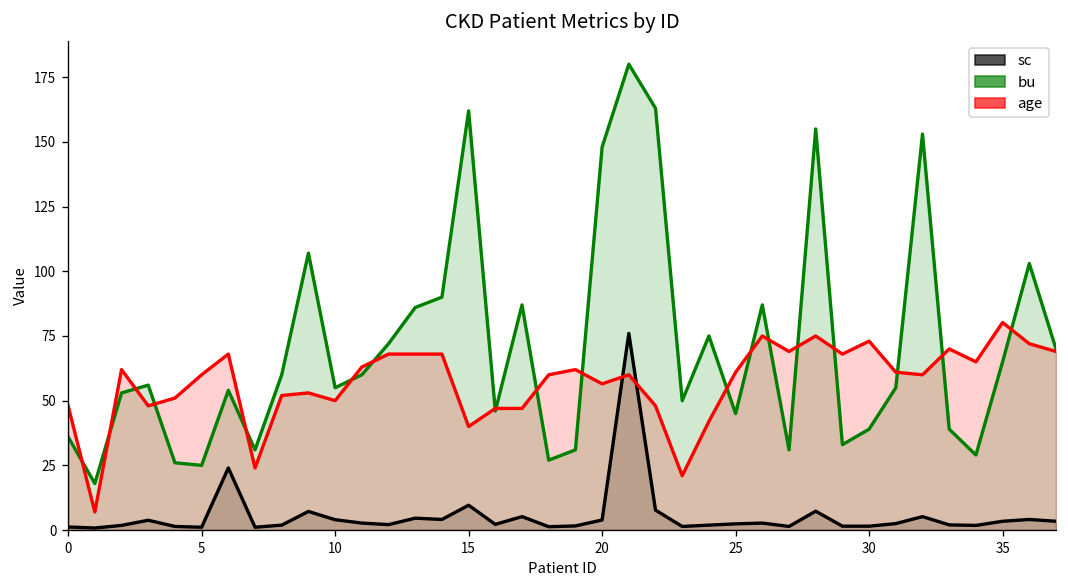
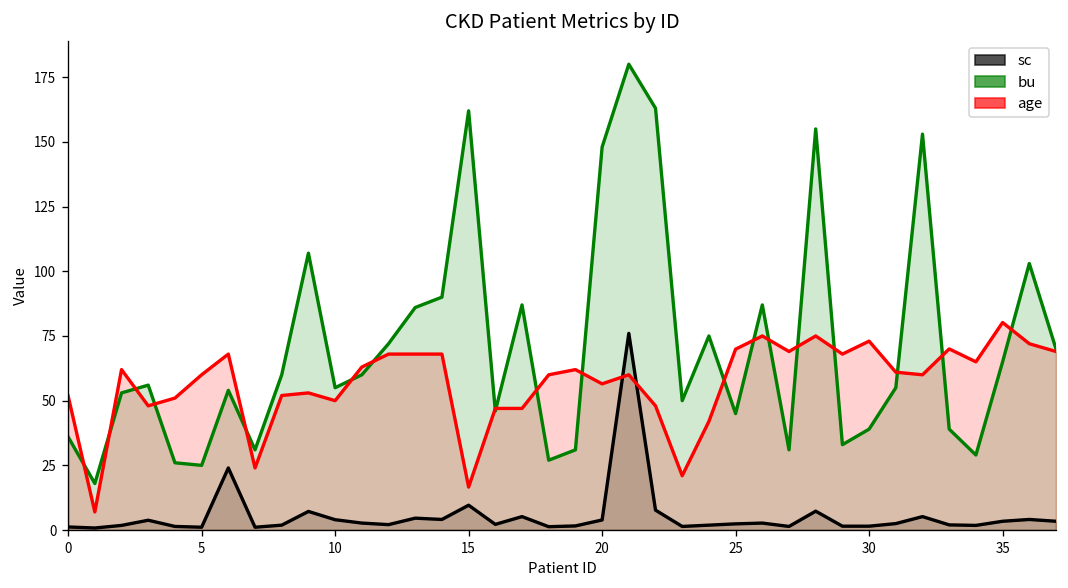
age, 0: 48 -> 52
age, 15: 40 -> 17
age, 25: 61 -> 70
